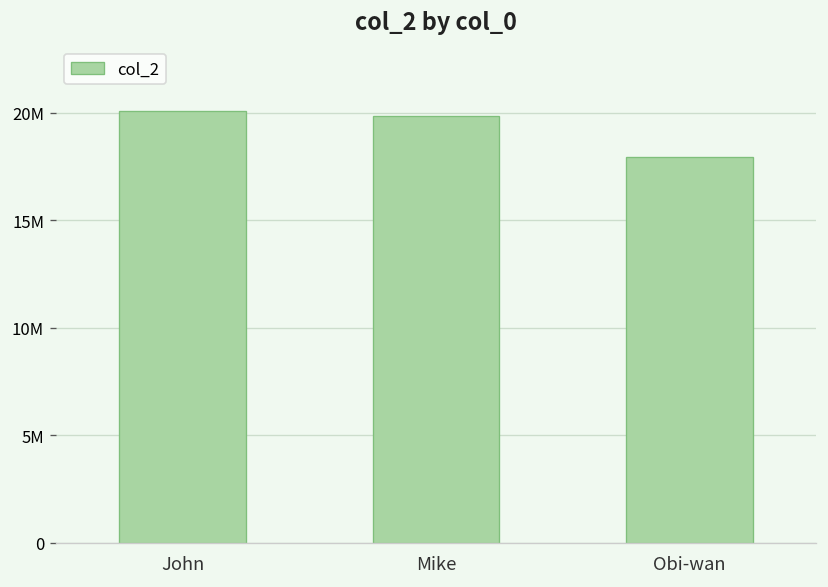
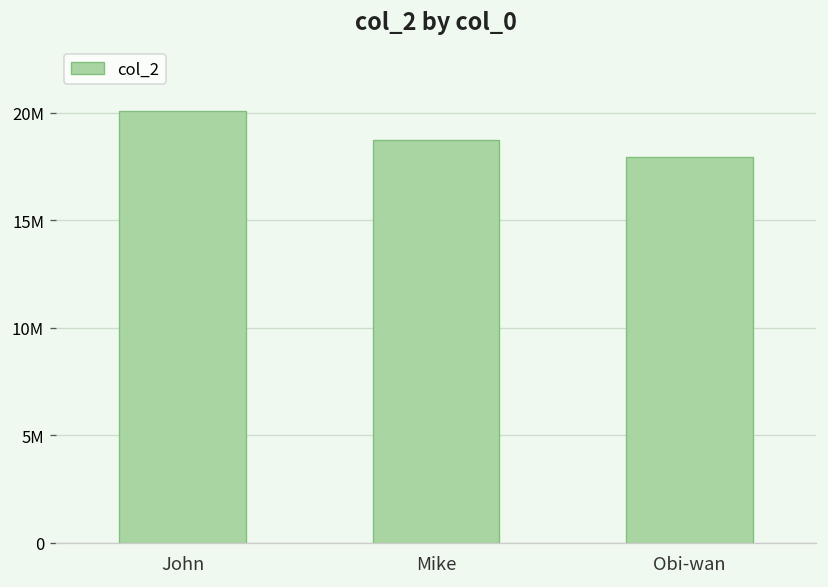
Mike: 19800000 -> 18700000
